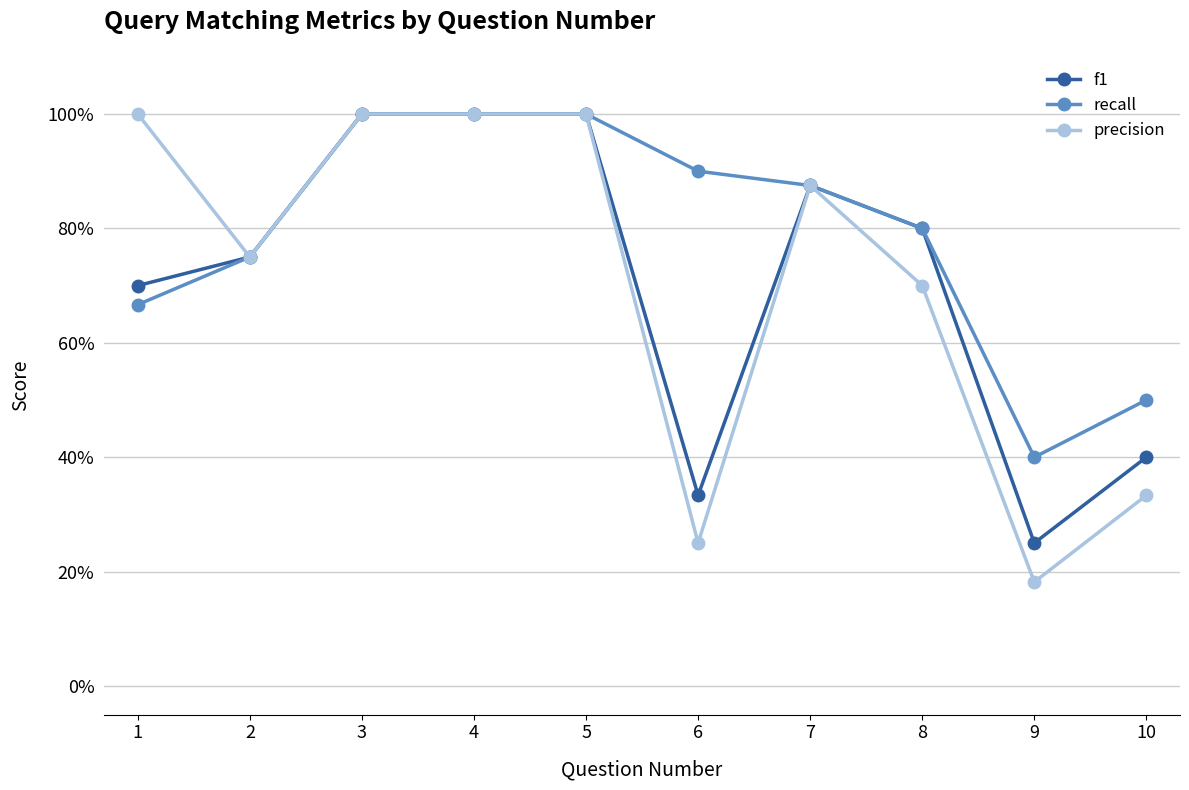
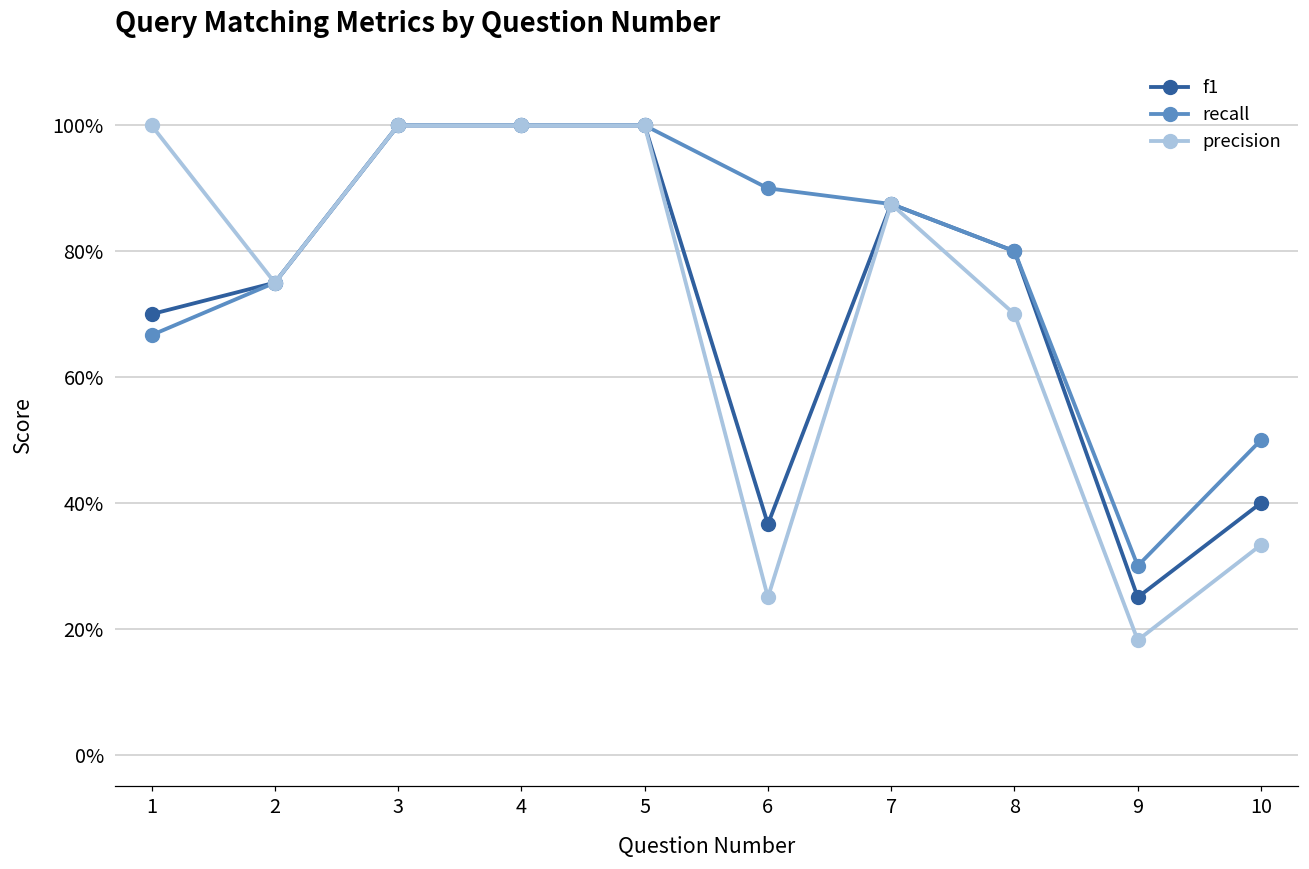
f1, 6: 33% -> 37%
recall, 9: 40% -> 30%
